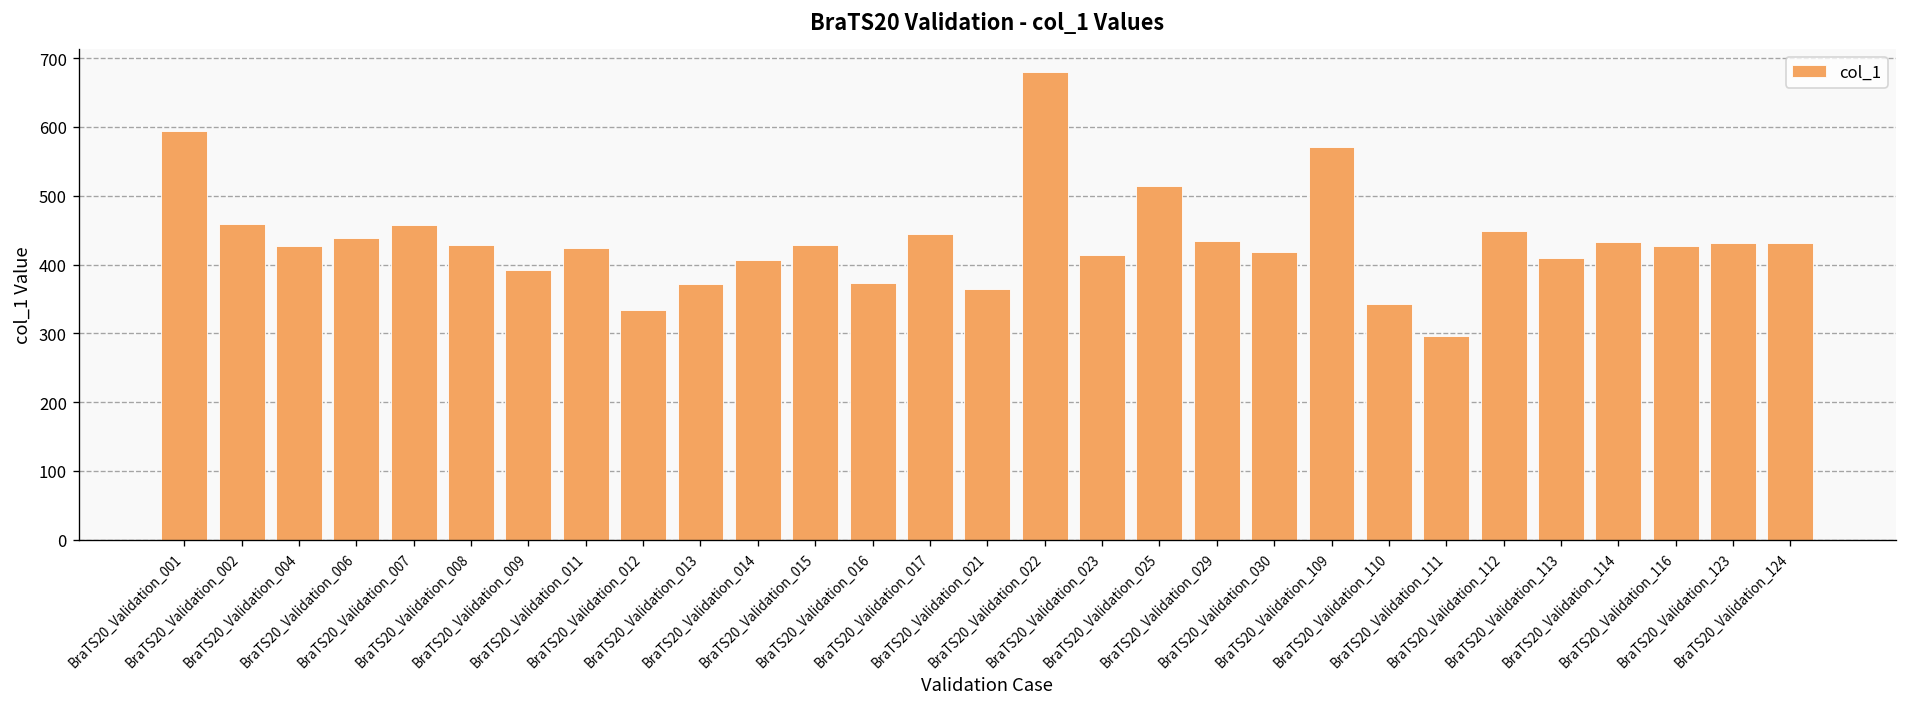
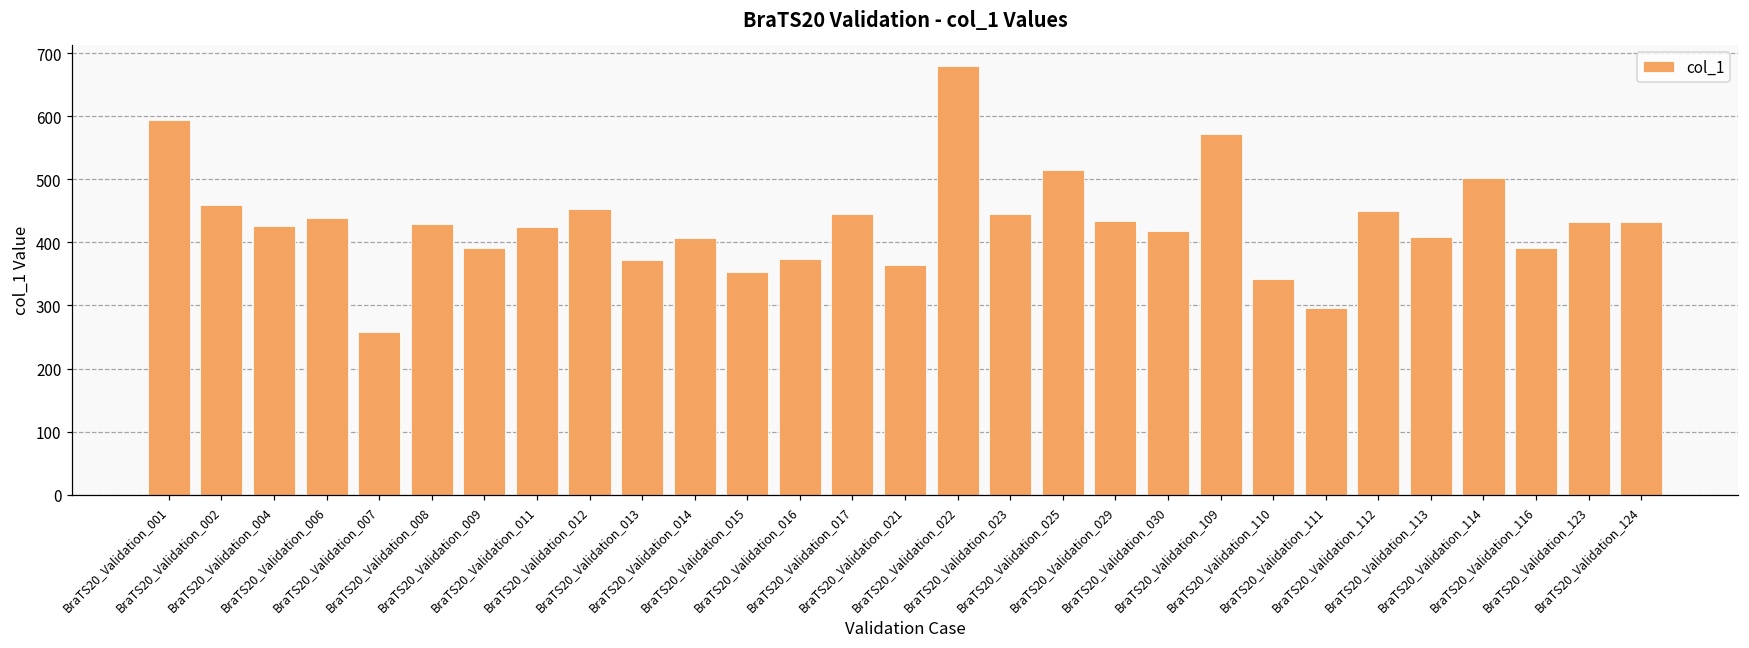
BraTS20_Validation_007: 460 -> 260
BraTS20_Validation_012: 330 -> 450
BraTS20_Validation_015: 430 -> 350
BraTS20_Validation_023: 410 -> 450
BraTS20_Validation_114: 430 -> 500
BraTS20_Validation_116: 430 -> 390
